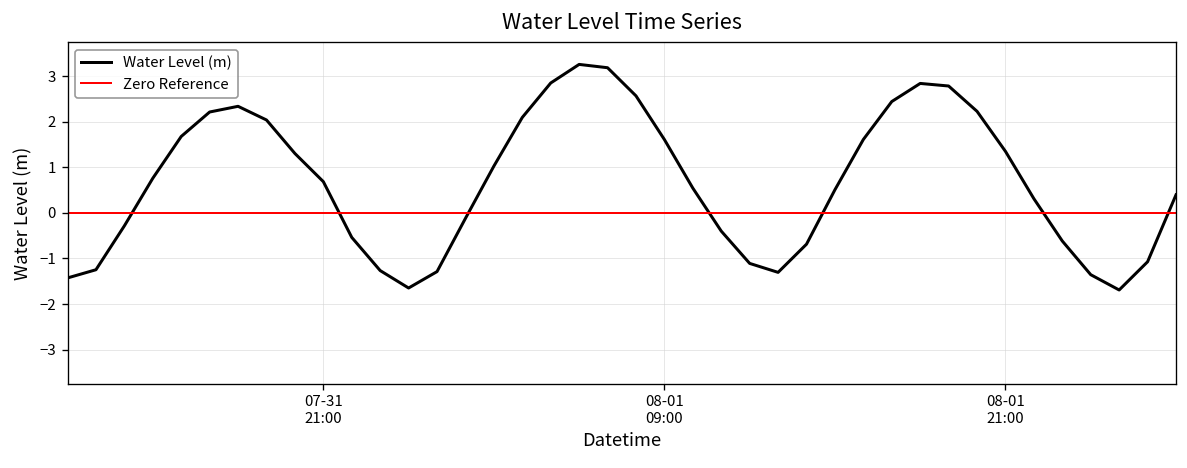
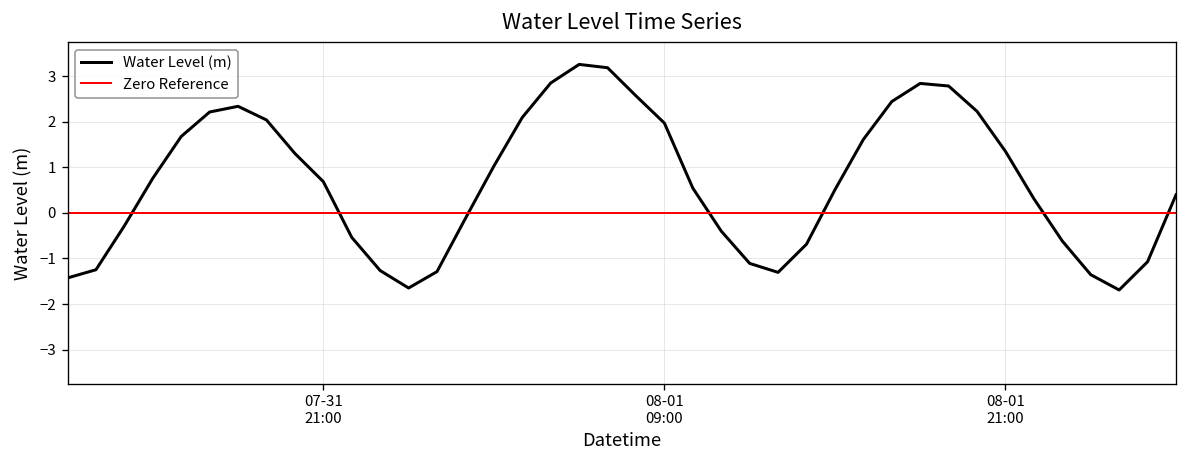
08-01 09:00: 1.6 -> 2.0
